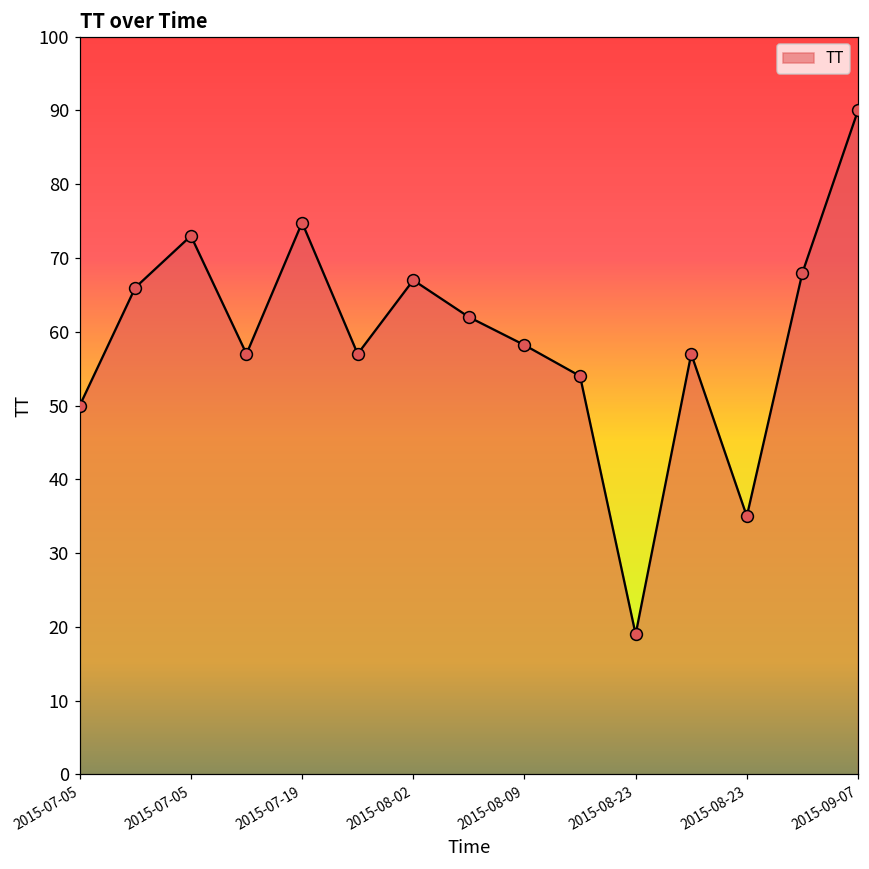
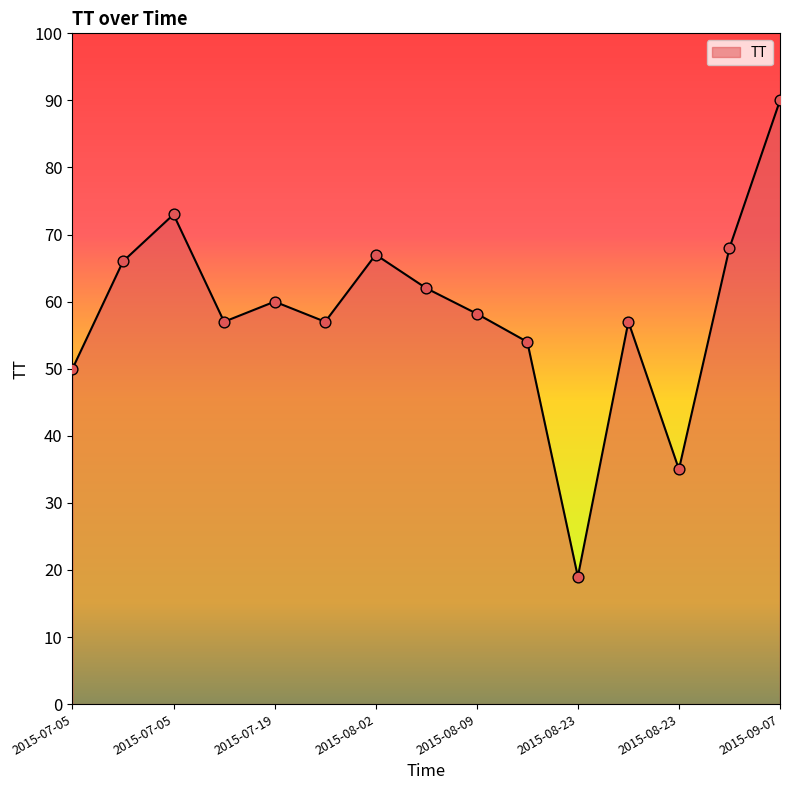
2015-07-19: 75 -> 60
